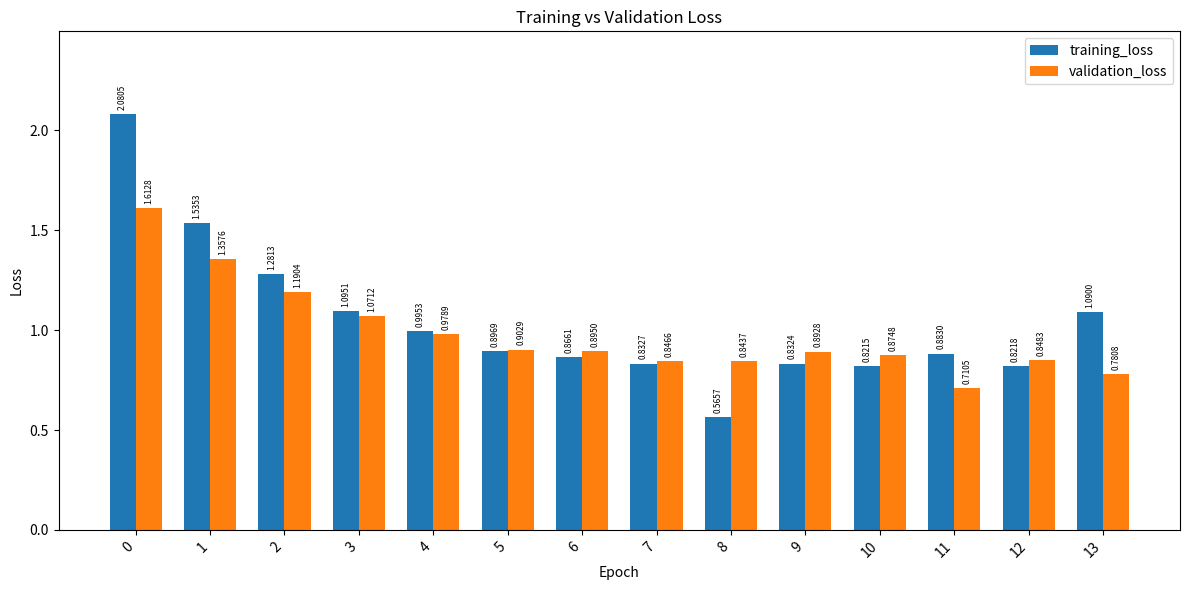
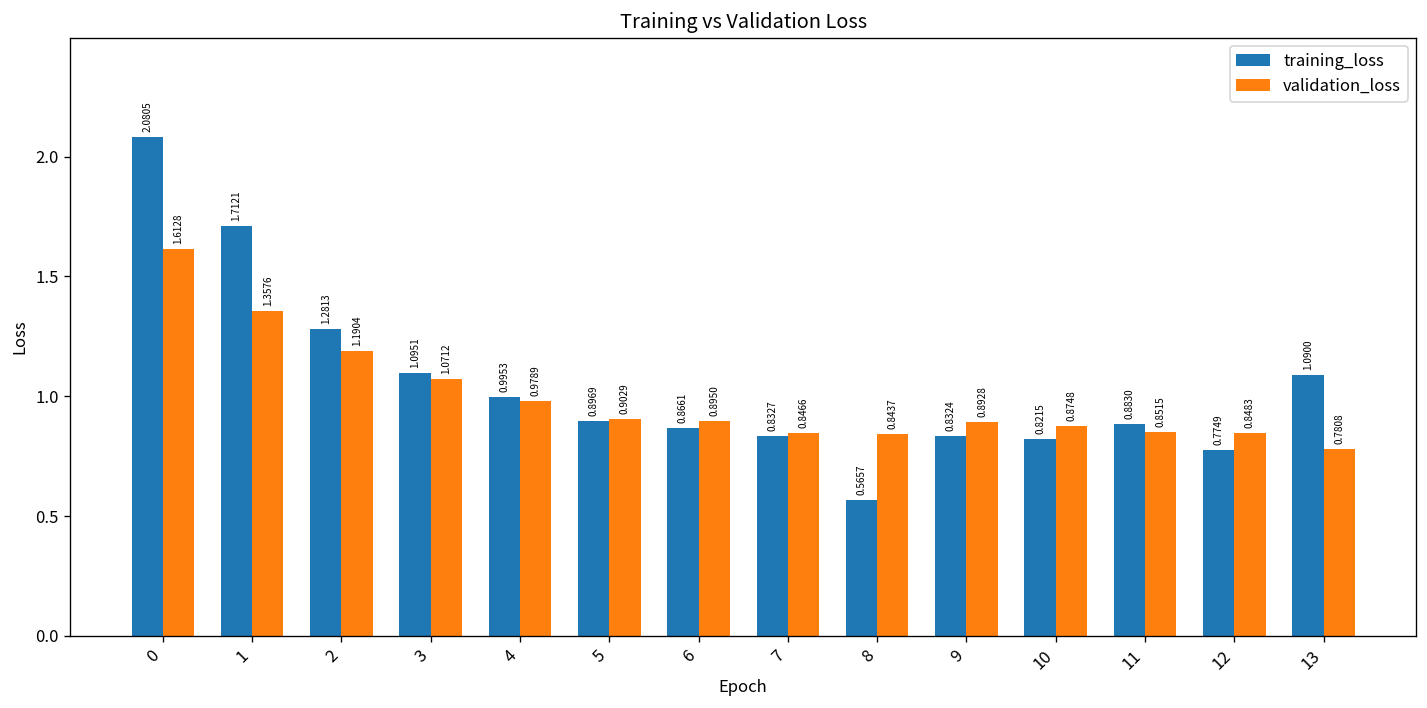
training_loss, 1: 1.5353 -> 1.7121
validation_loss, 11: 0.7105 -> 0.8515
training_loss, 12: 0.8218 -> 0.7749
